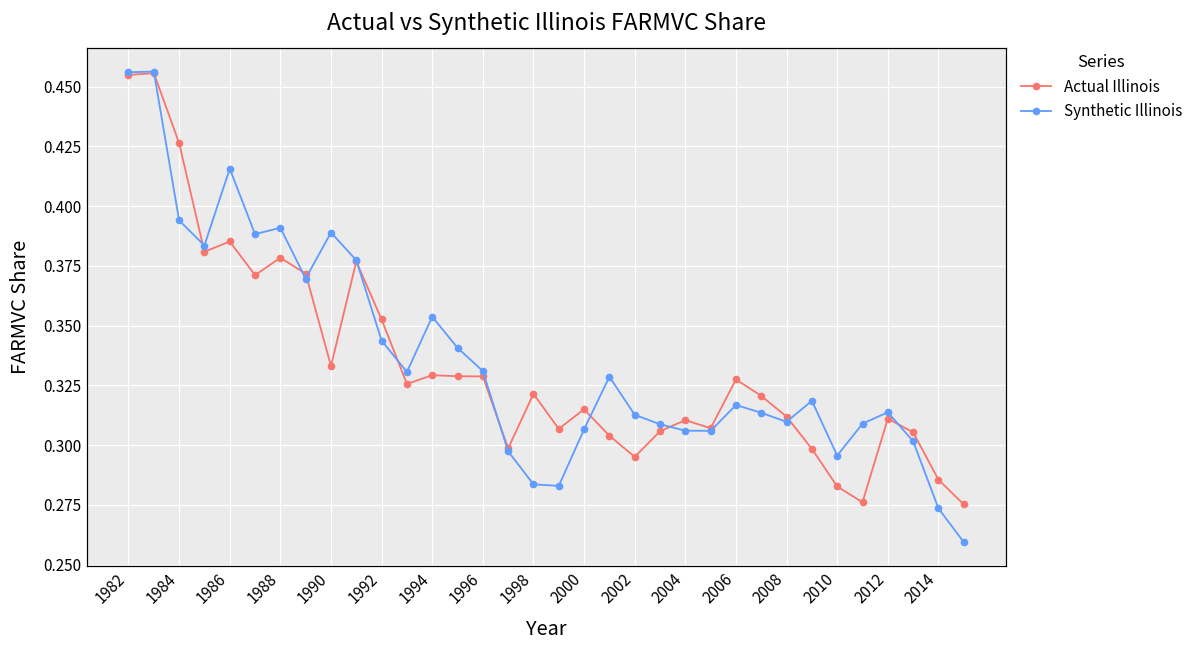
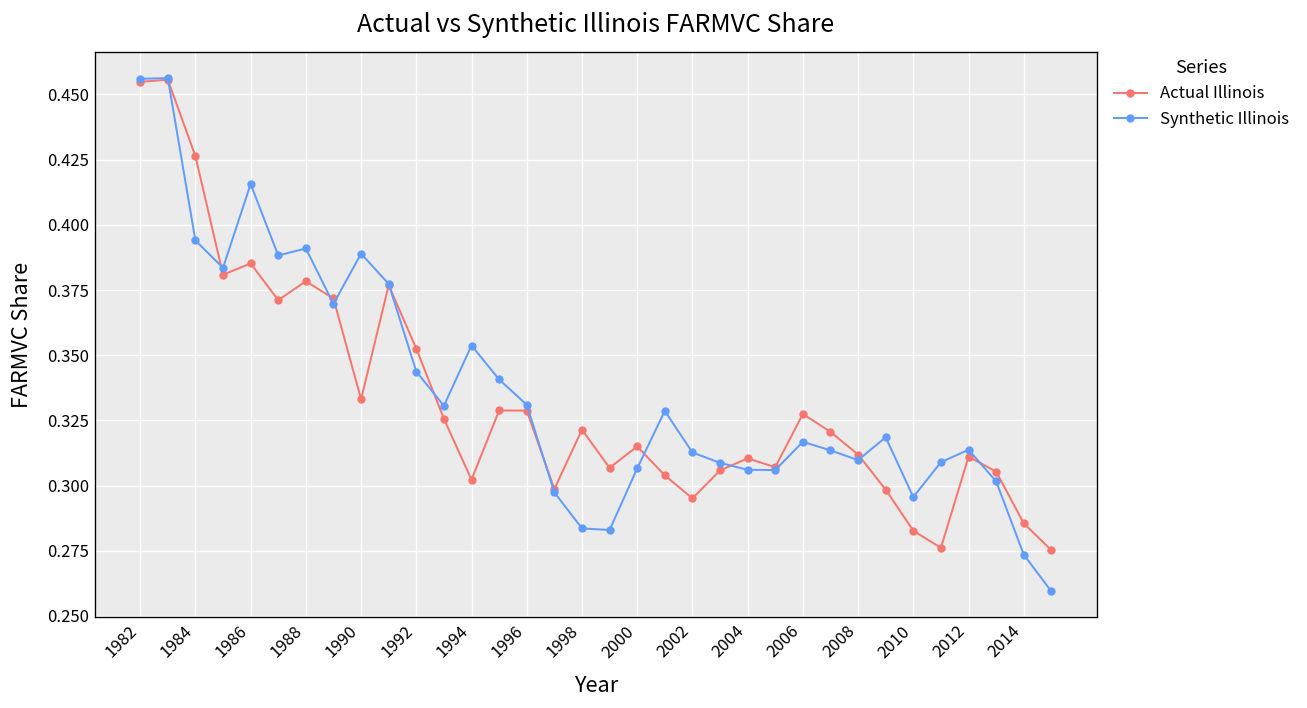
Actual Illinois, 1994: 0.329 -> 0.302
